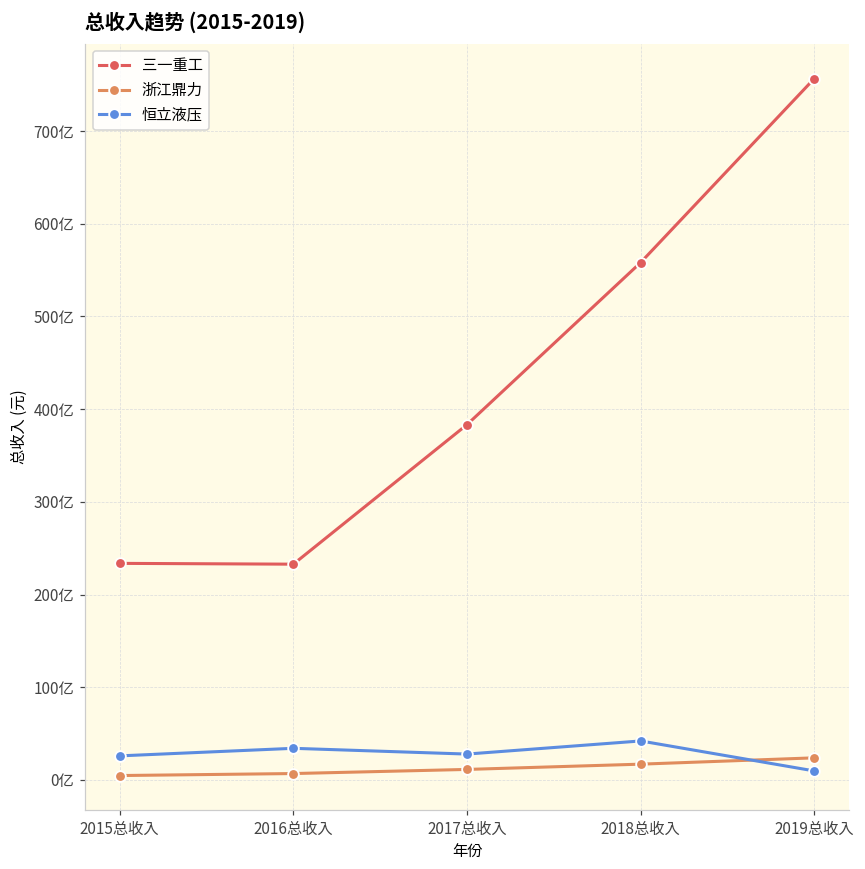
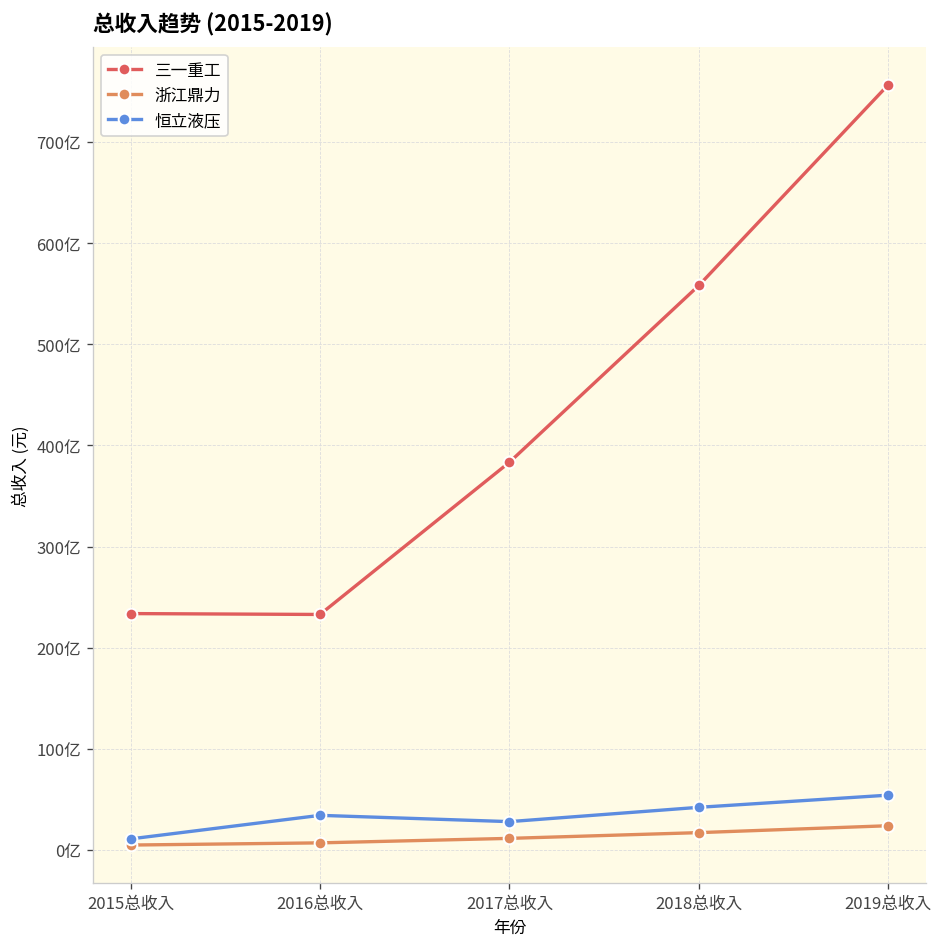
恒立液压, 2015总收入: 30亿 -> 10亿
恒立液压, 2019总收入: 10亿 -> 50亿
